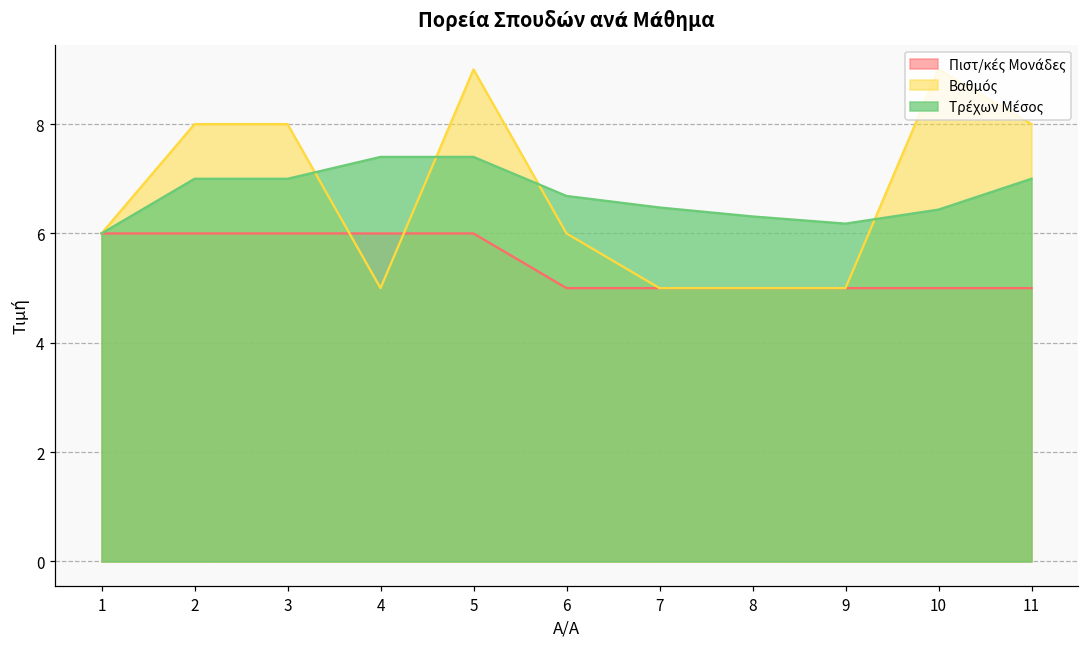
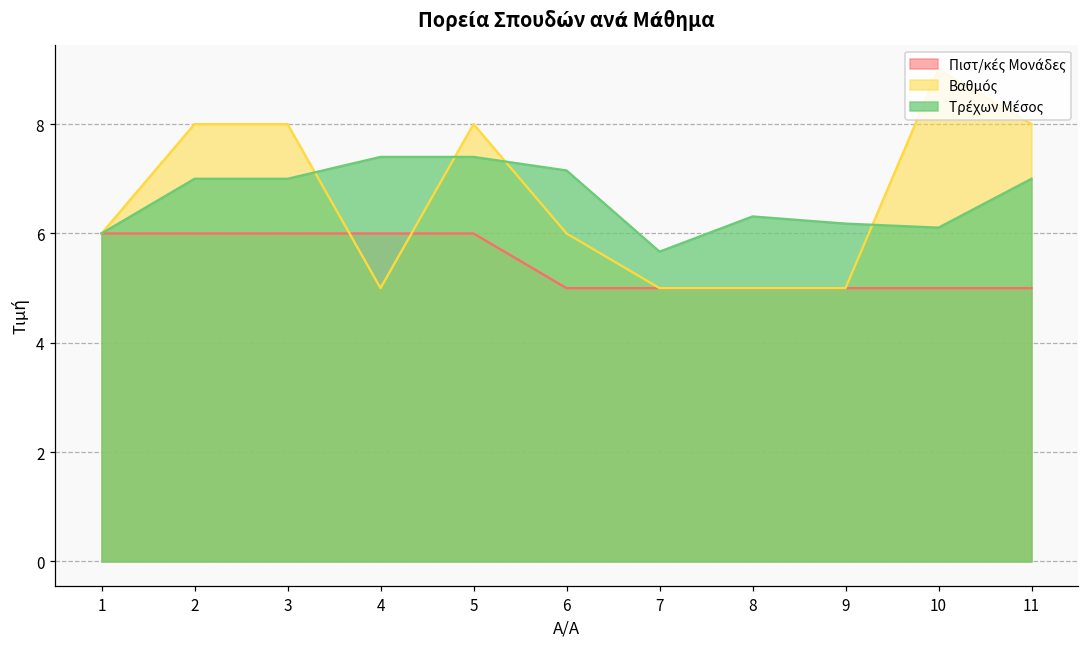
Βαθμός, 5: 9 -> 8
Τρέχων Μέσος, 6: 6.7 -> 7.2
Τρέχων Μέσος, 7: 6.5 -> 5.7
Τρέχων Μέσος, 10: 6.4 -> 6.1
